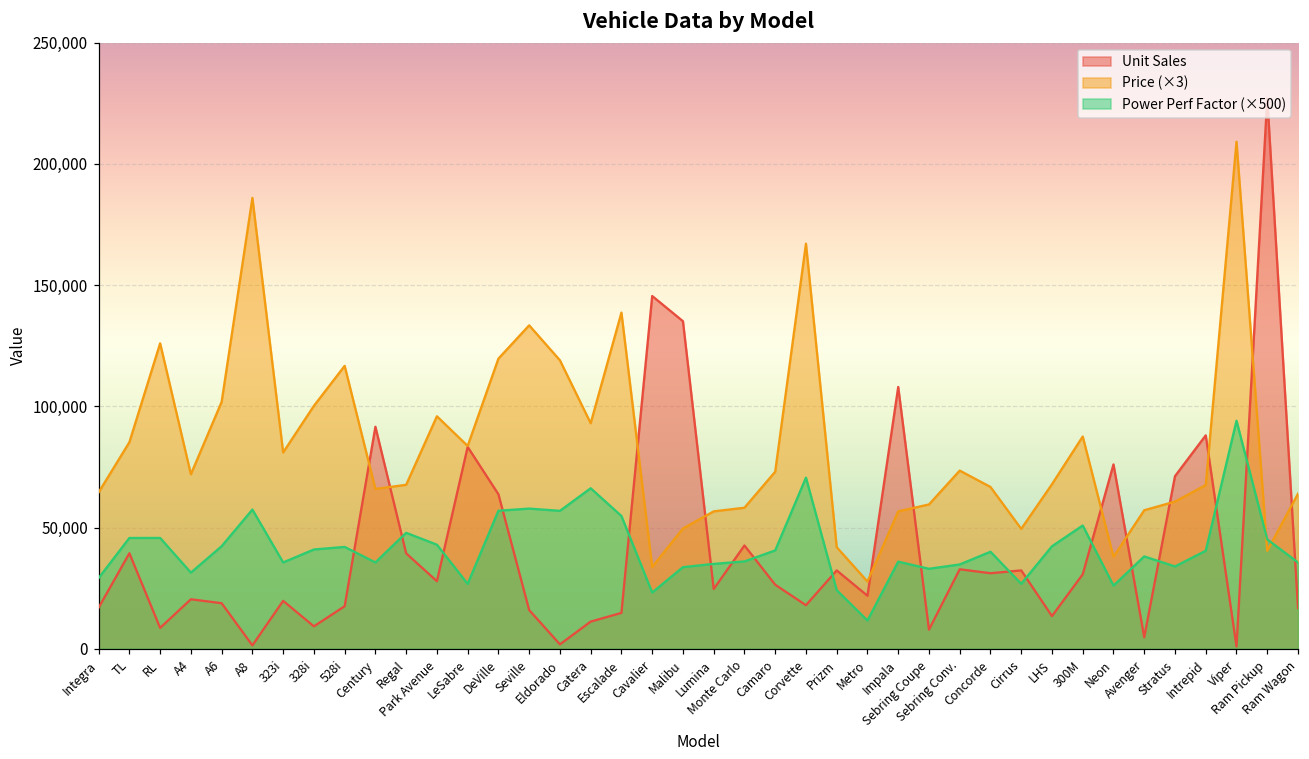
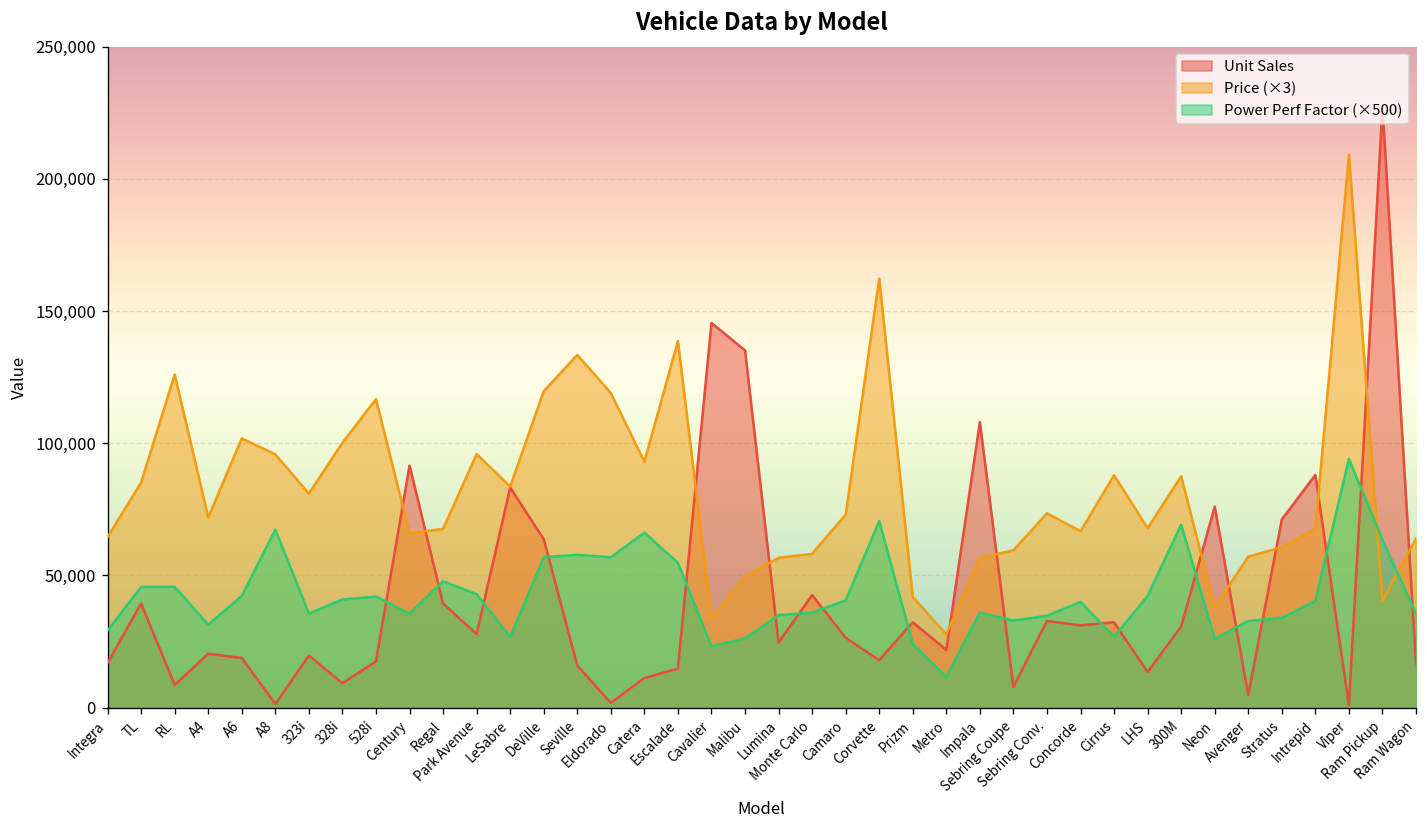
Price (×3), A8: 186,000 -> 96,000
Power Perf Factor (×500), A8: 57,000 -> 67,000
Power Perf Factor (×500), Malibu: 34,000 -> 26,000
Price (×3), Corvette: 167,000 -> 162,000
Price (×3), Cirrus: 49,000 -> 88,000
Power Perf Factor (×500), 300M: 51,000 -> 69,000
Power Perf Factor (×500), Avenger: 38,000 -> 33,000
Power Perf Factor (×500), Ram Pickup: 45,000 -> 63,000
